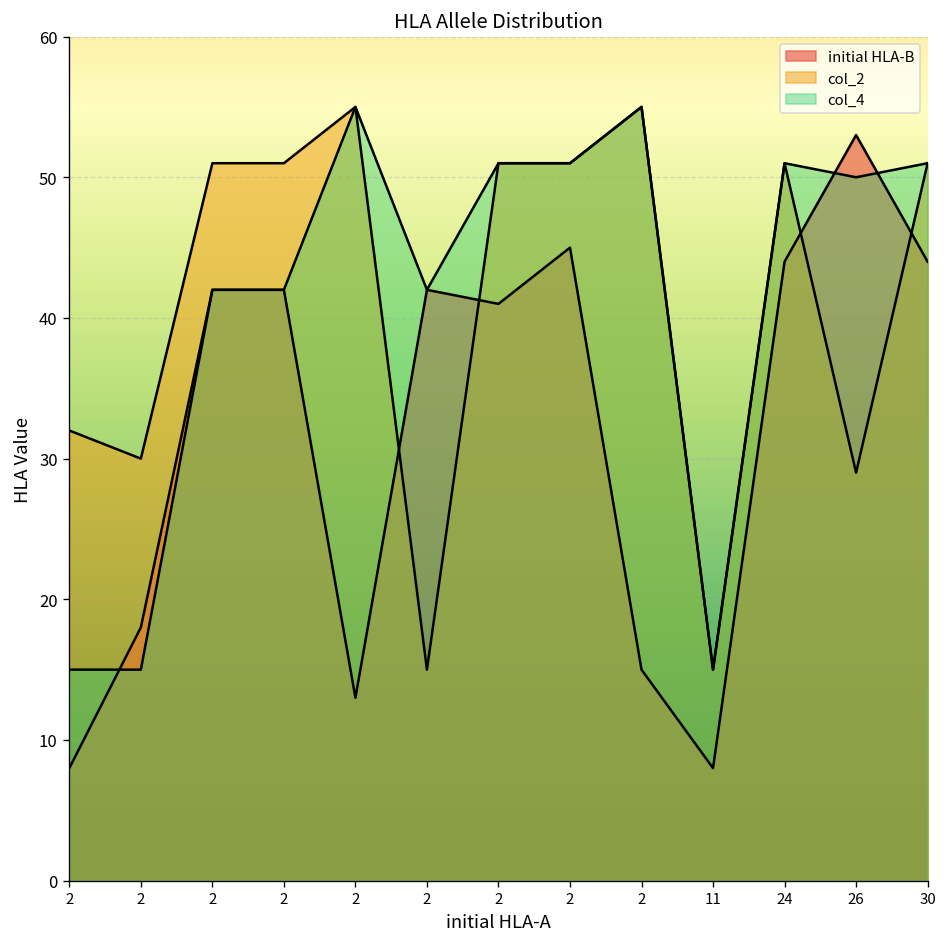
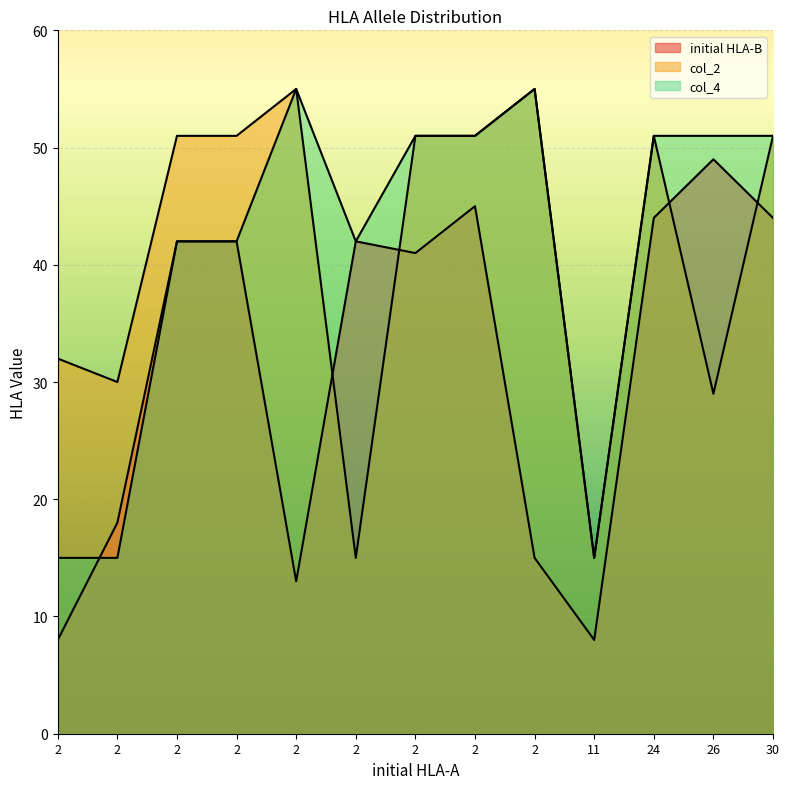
initial HLA-B, 26: 53 -> 49
col_4, 26: 50 -> 51
